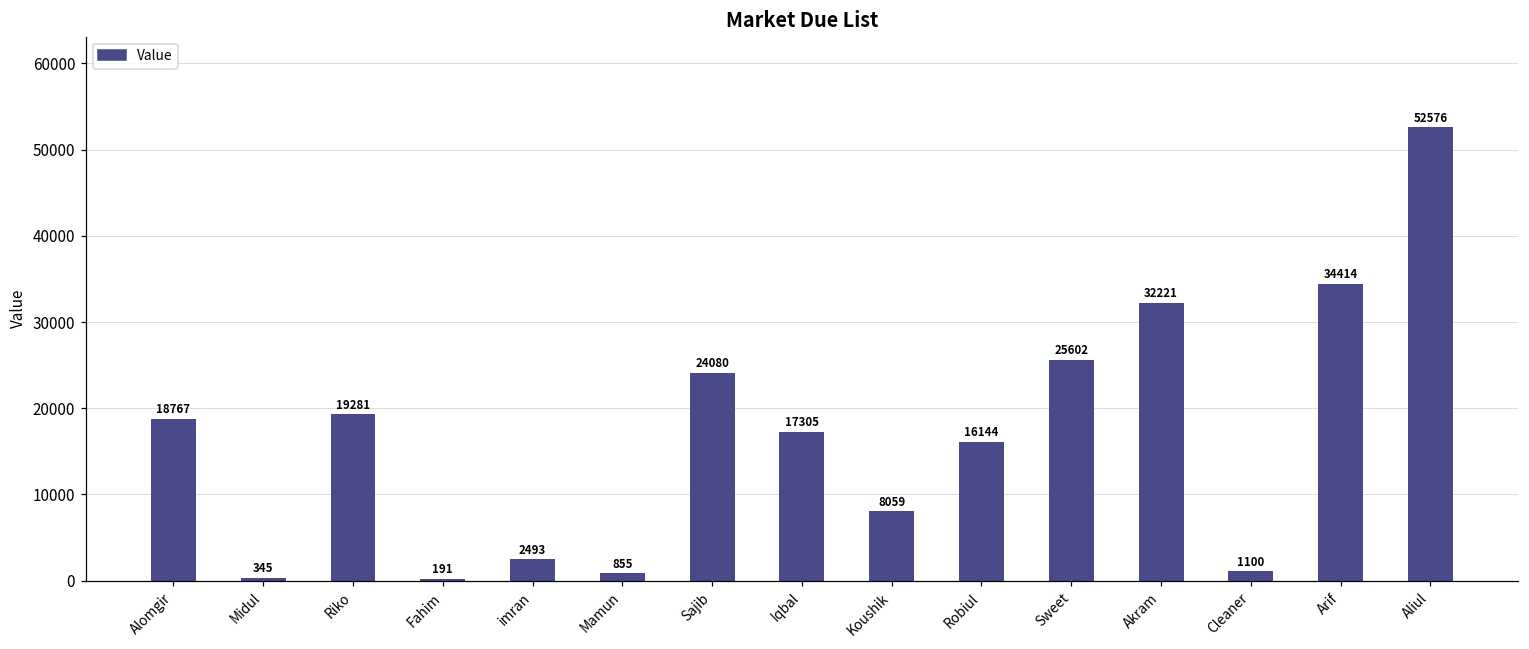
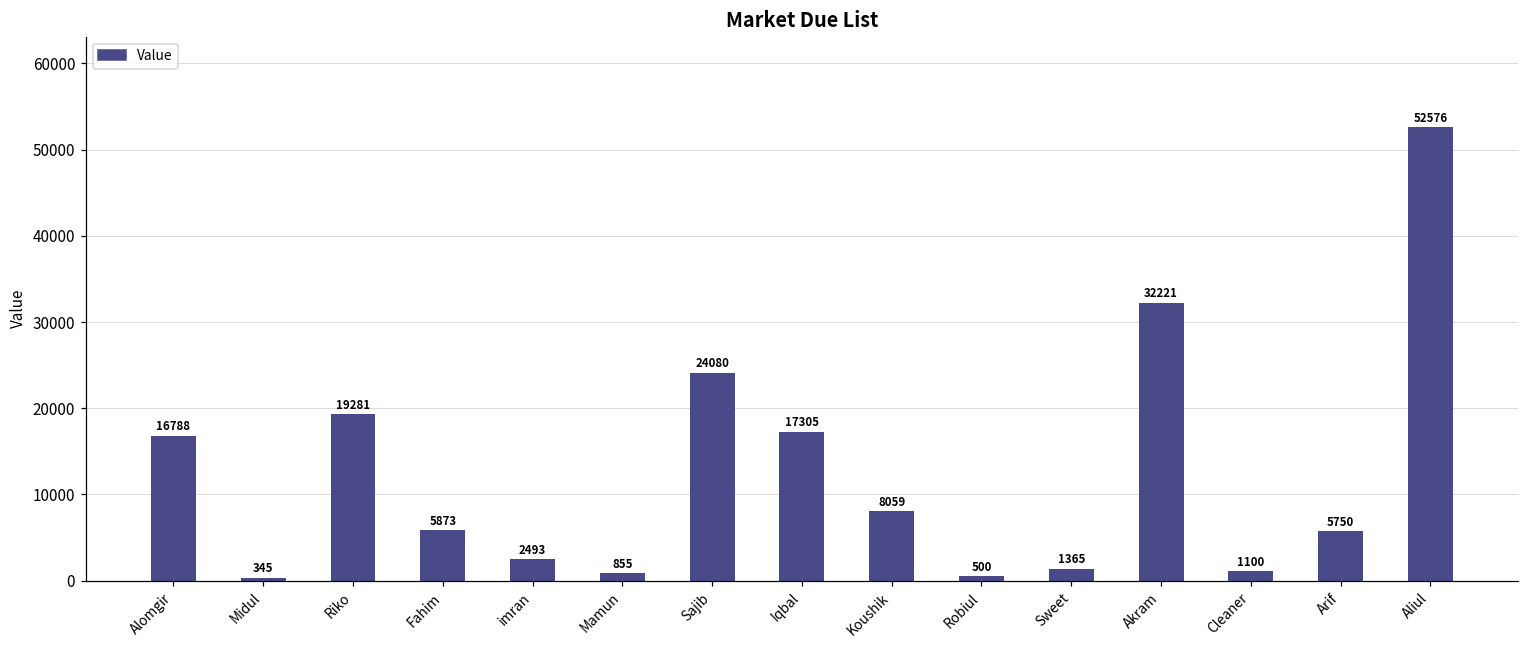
Alomgir: 18767 -> 16788
Fahim: 191 -> 5873
Robiul: 16144 -> 500
Sweet: 25602 -> 1365
Arif: 34414 -> 5750
